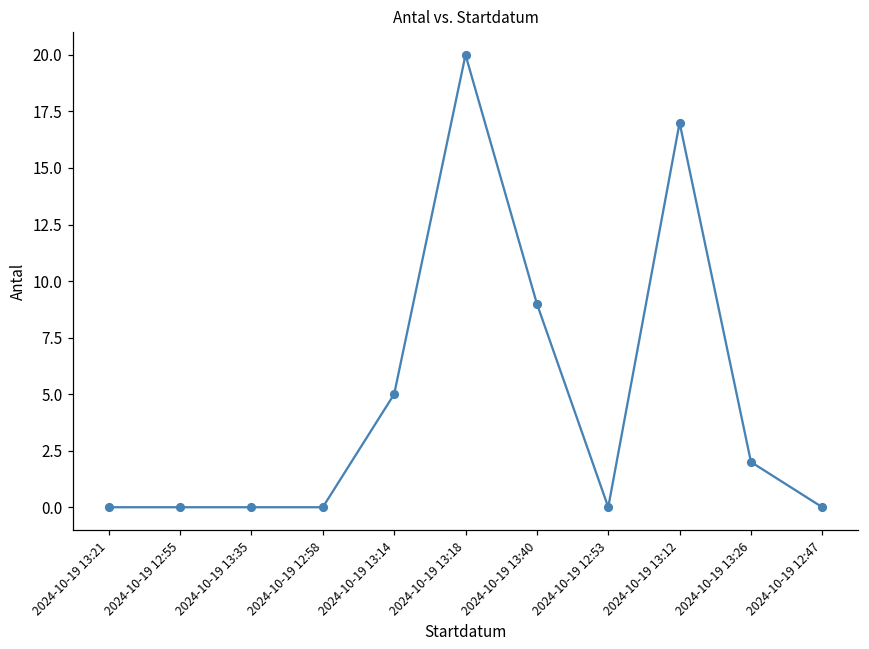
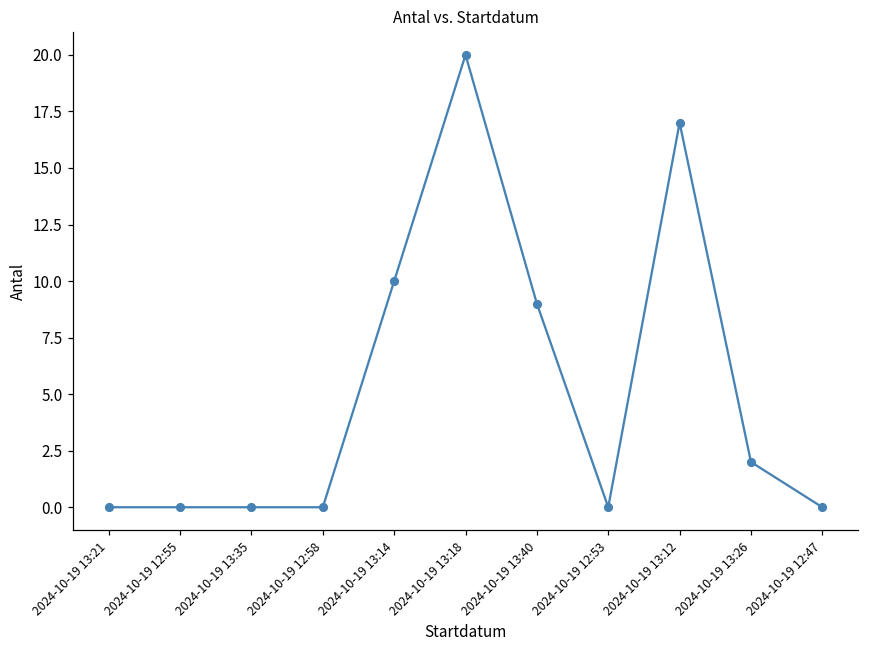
2024-10-19 13:14: 5 -> 10
